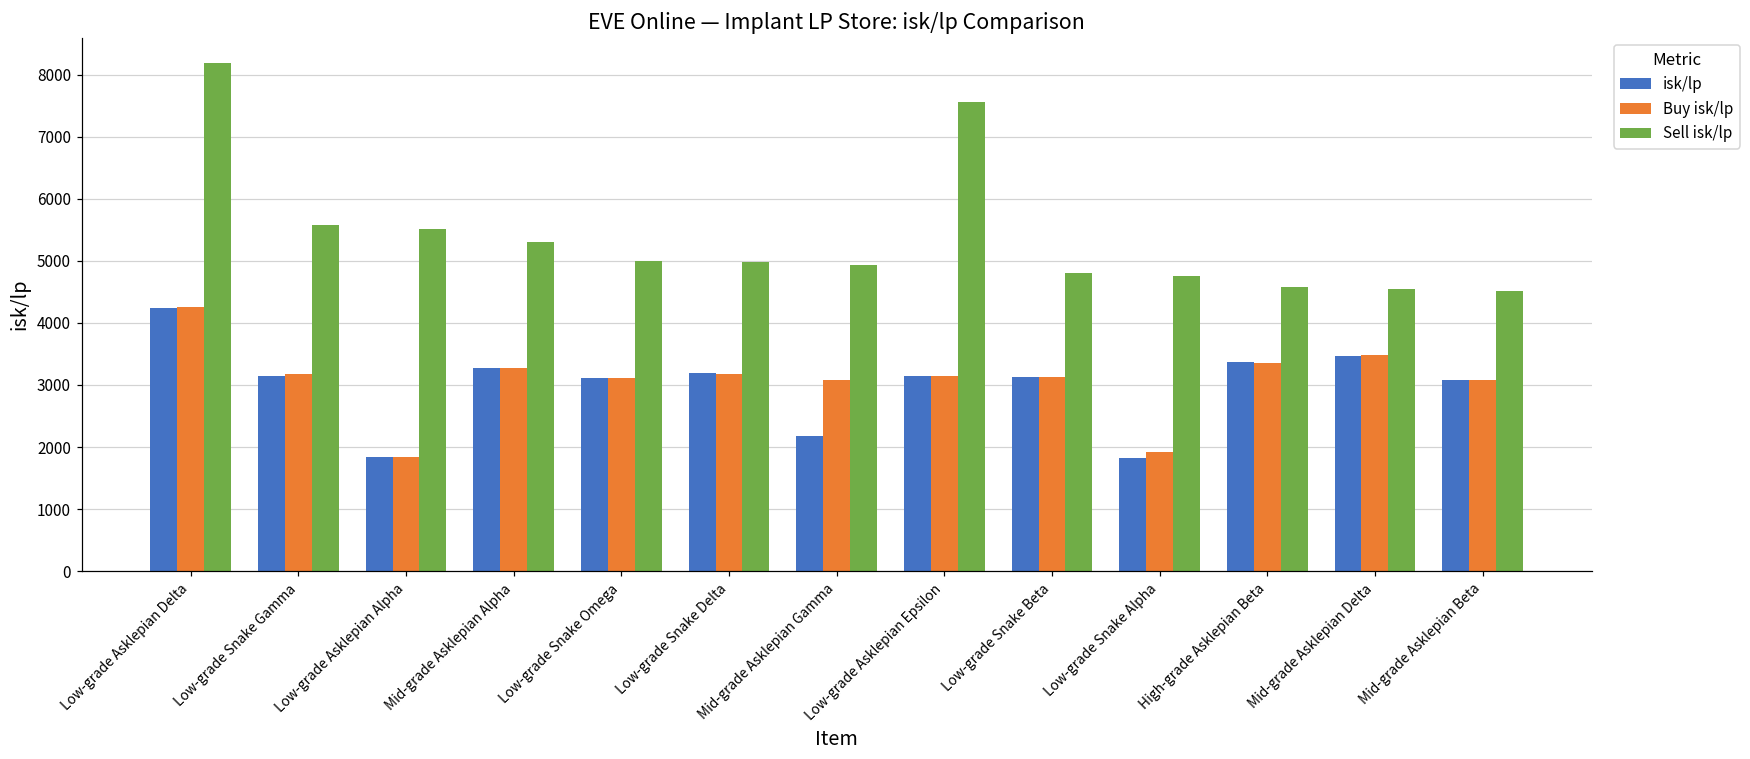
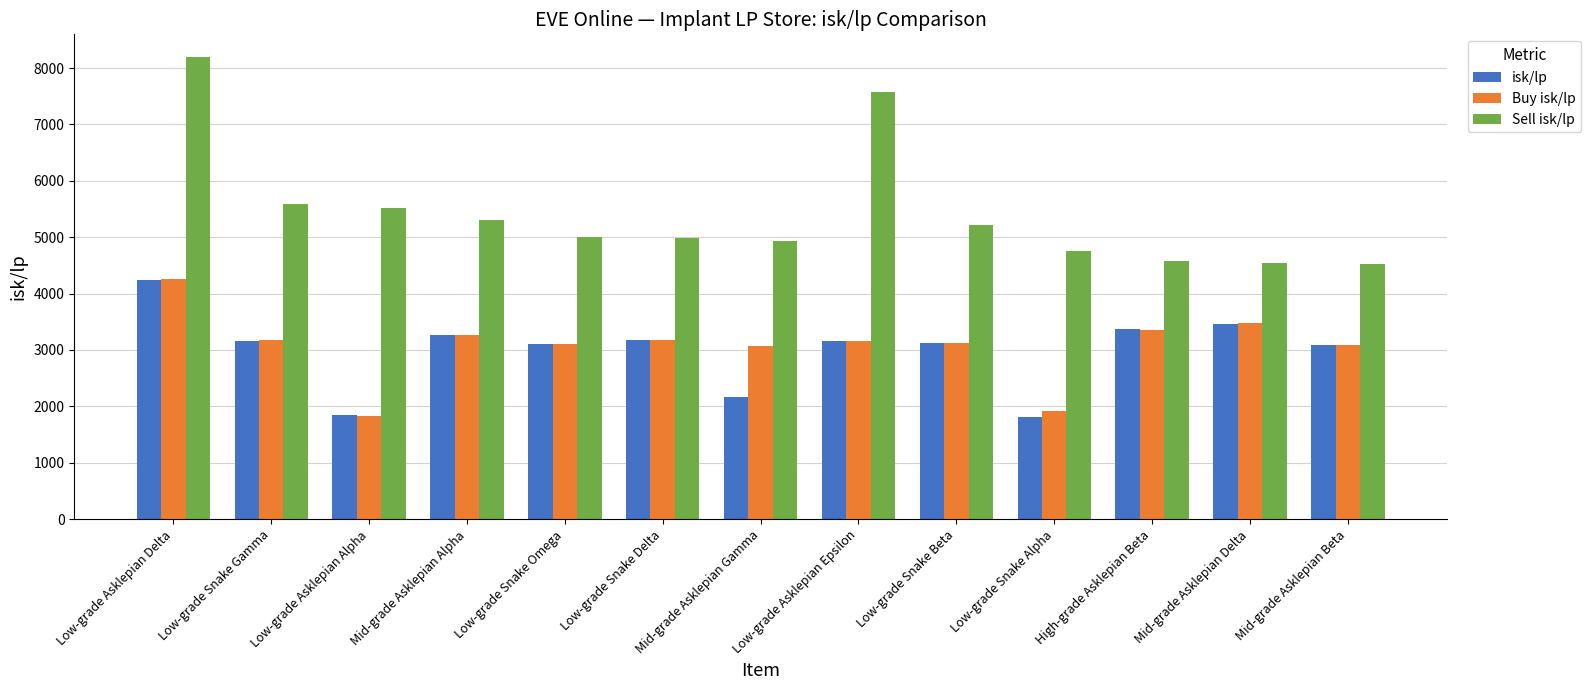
Sell isk/lp, Low-grade Snake Beta: 4800 -> 5200
